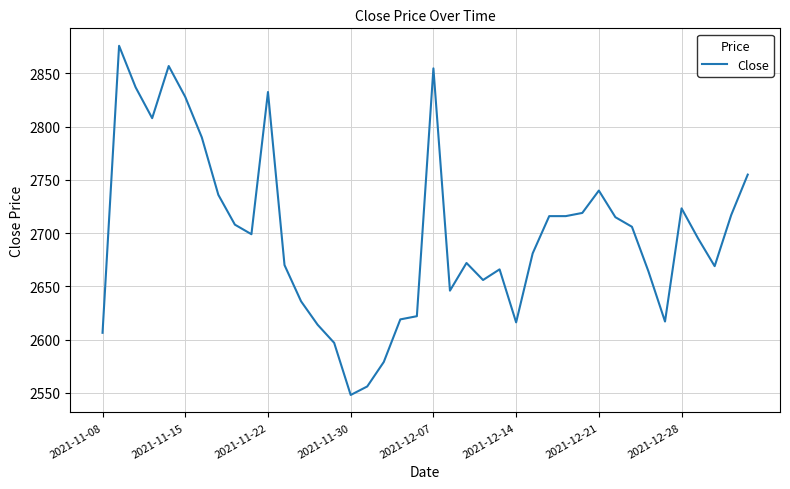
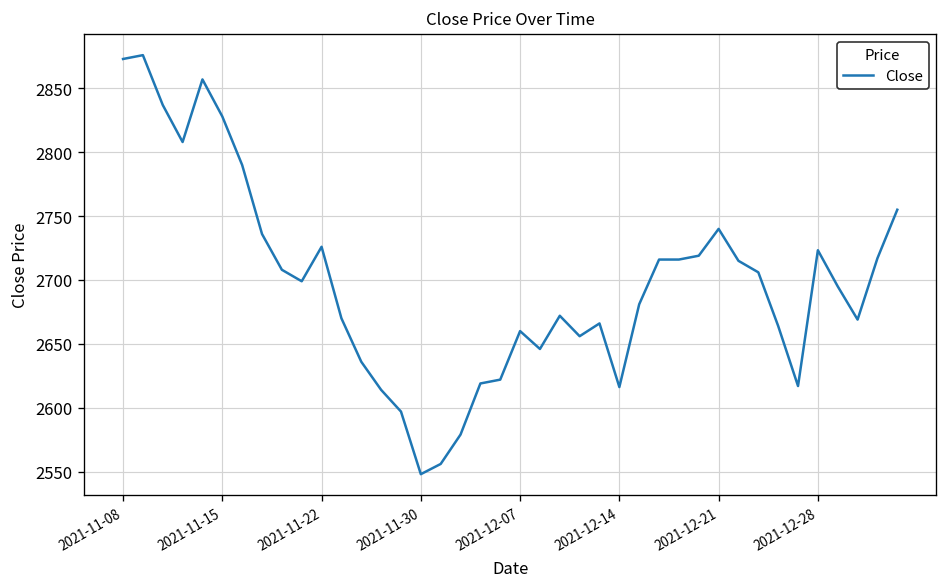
2021-11-08: 2606 -> 2873
2021-11-22: 2833 -> 2726
2021-12-07: 2855 -> 2660
